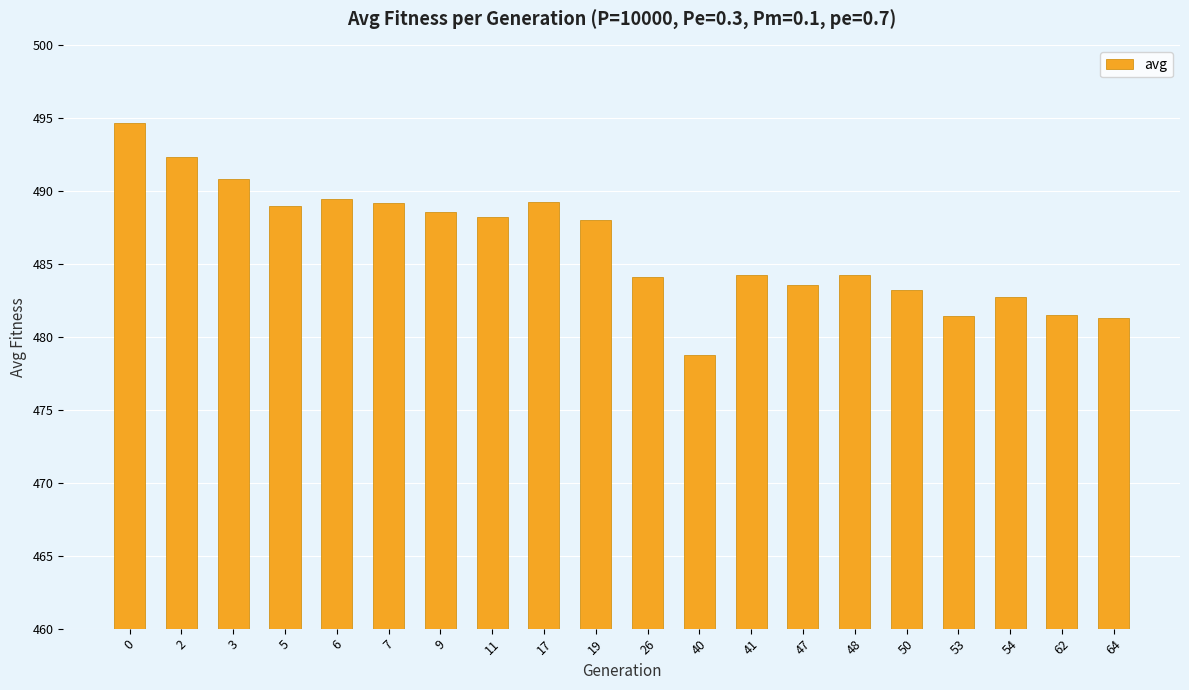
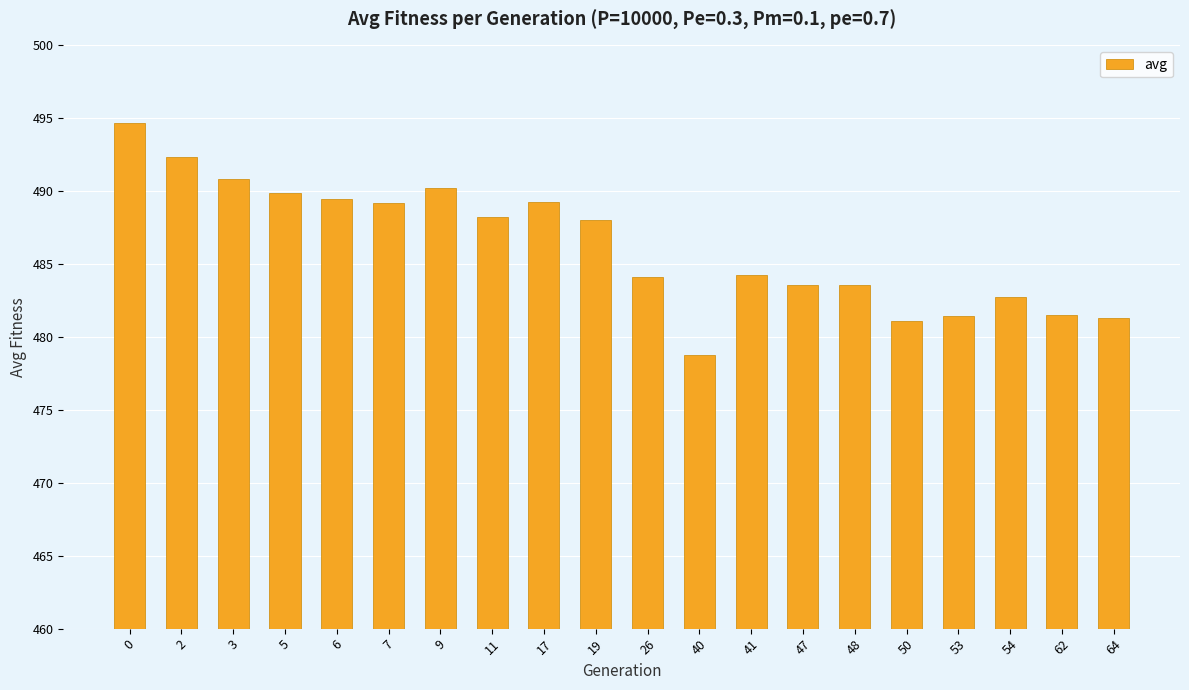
5: 489.0 -> 489.9
9: 488.6 -> 490.2
48: 484.3 -> 483.5
50: 483.2 -> 481.1
